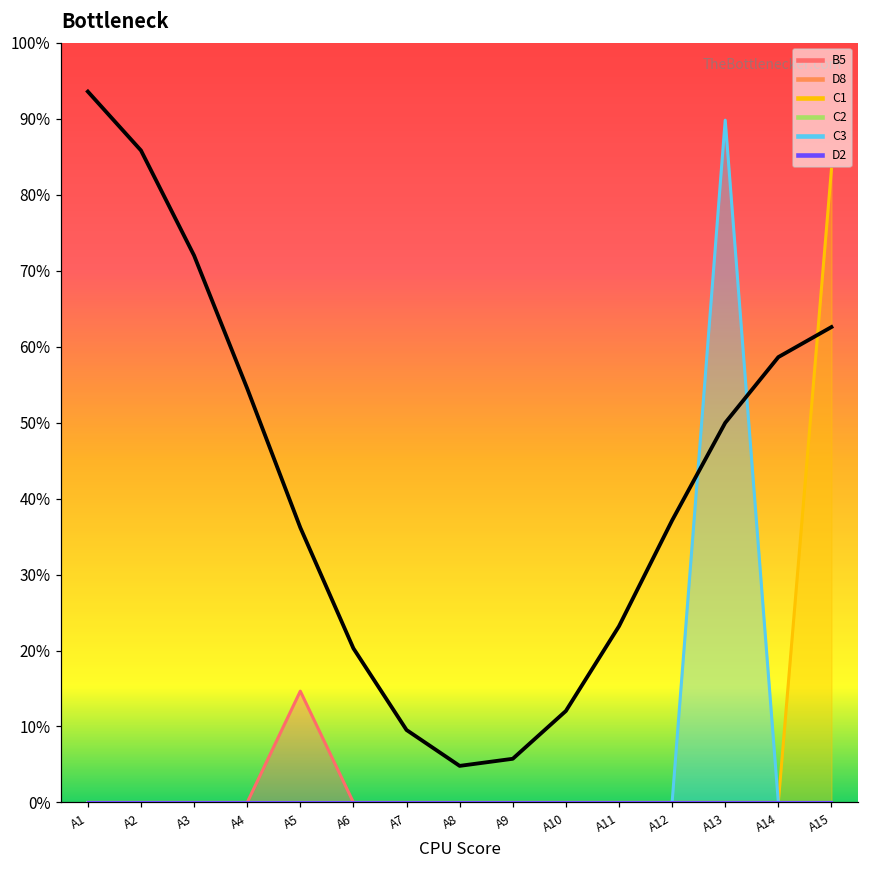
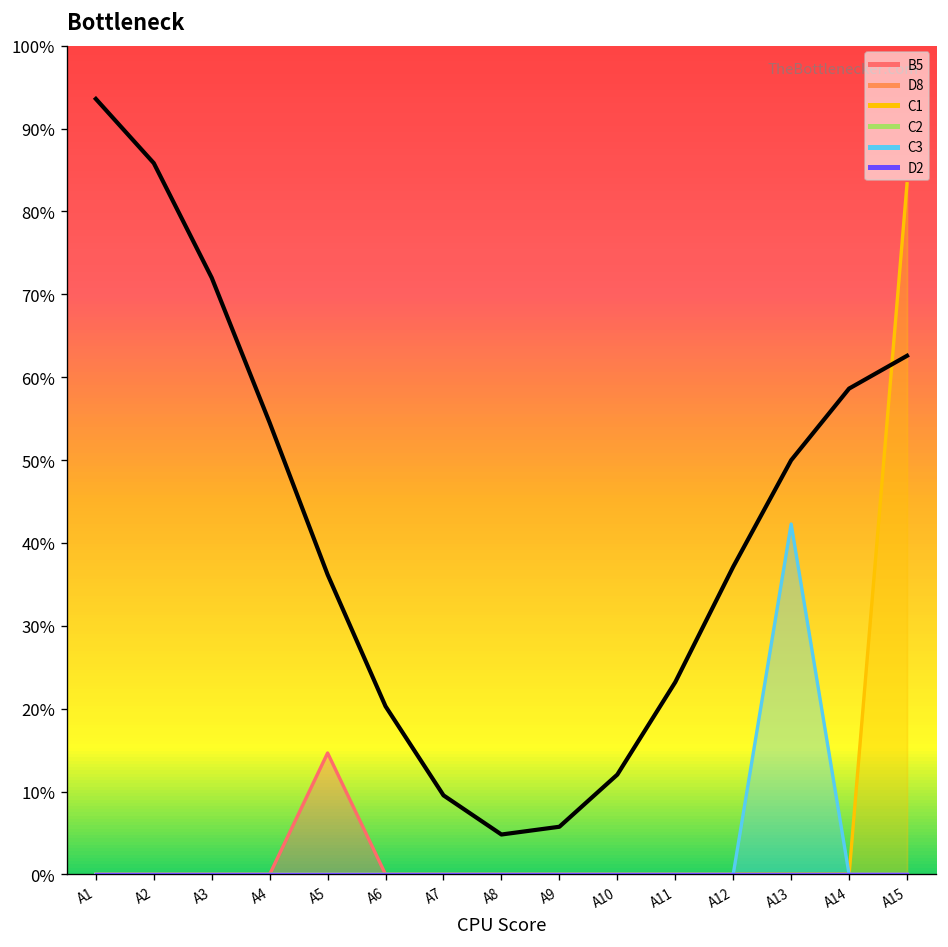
C3, A13: 90% -> 42%
